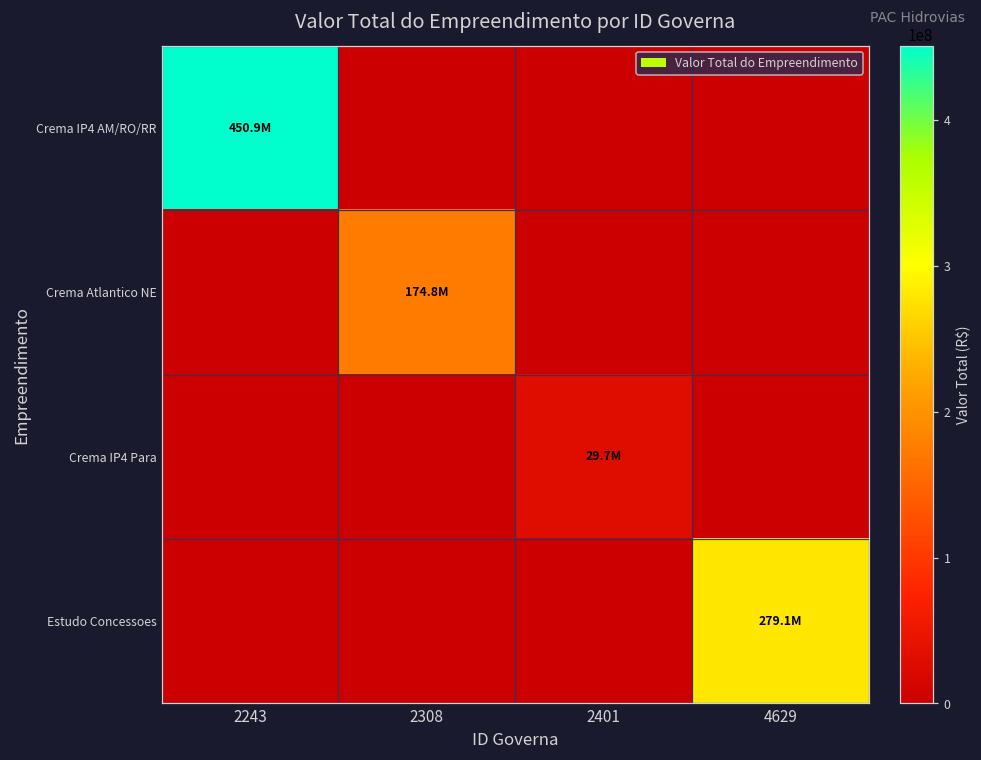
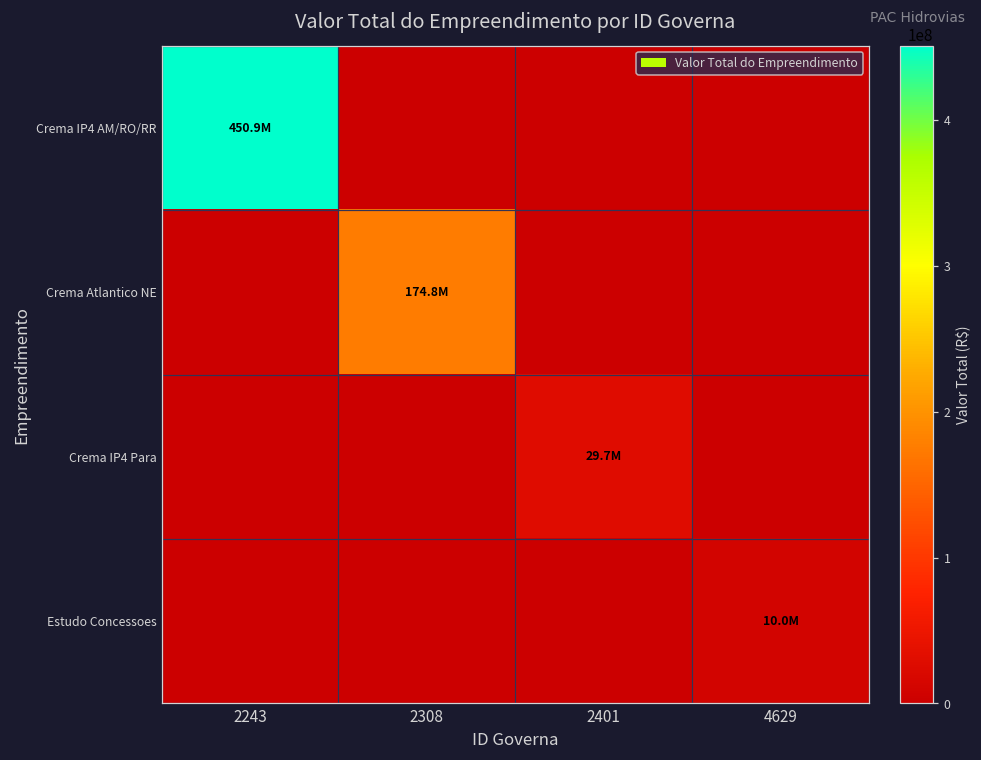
Estudo Concessoes, 4629: 279.1M -> 10.0M
